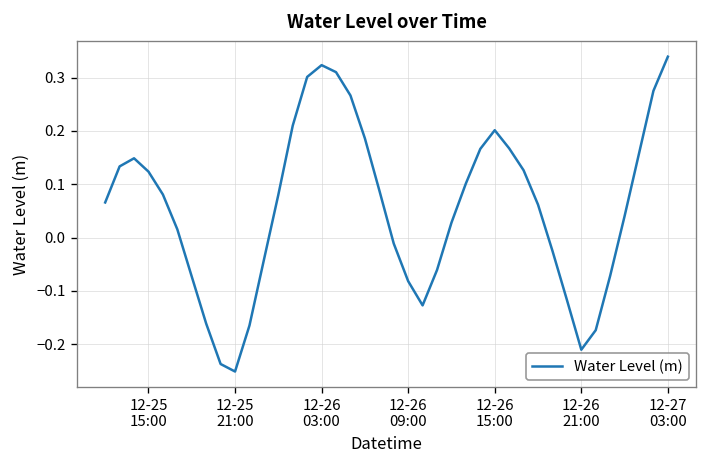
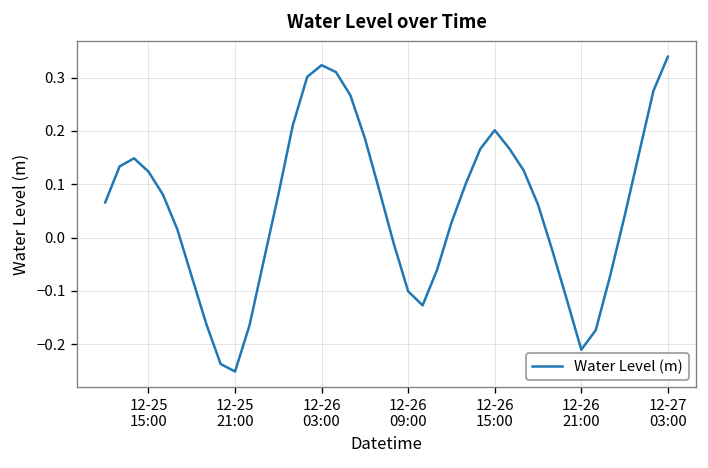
12-26 09:00: -0.08 -> -0.10
